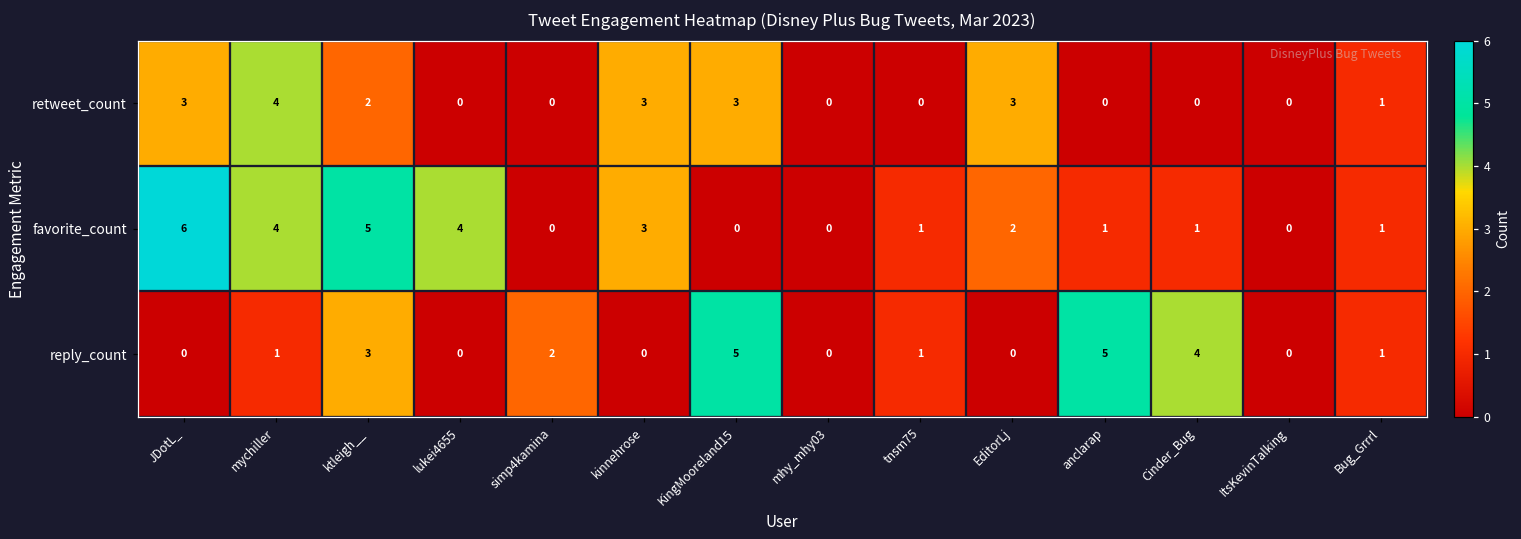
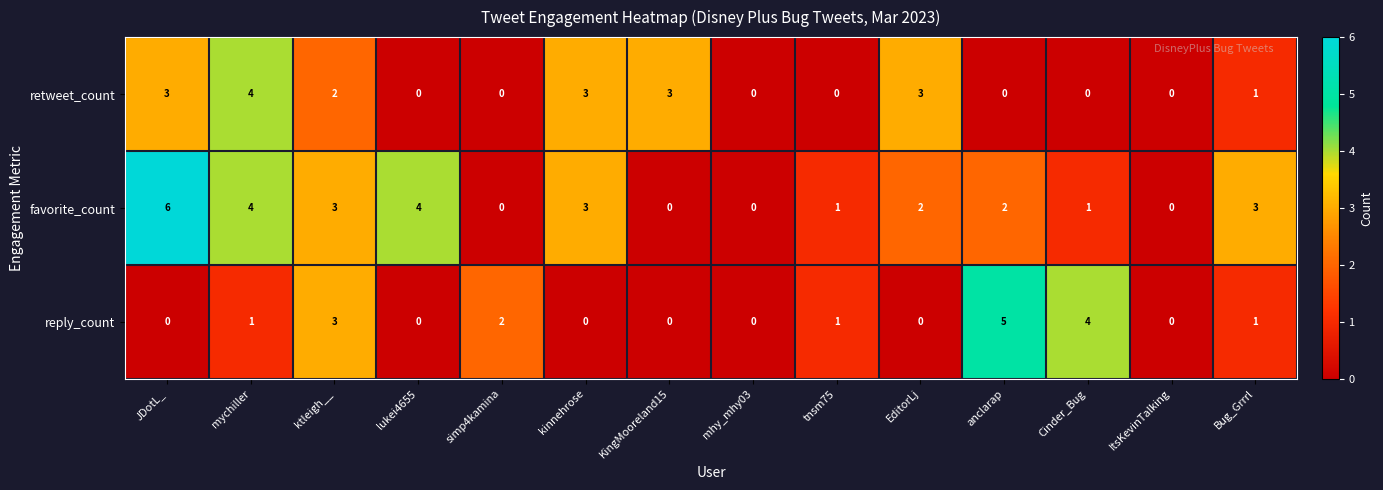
favorite_count, ktleigh__: 5 -> 3
favorite_count, anclarap: 1 -> 2
favorite_count, Bug_Grrrl: 1 -> 3
reply_count, KingMooreland15: 5 -> 0
